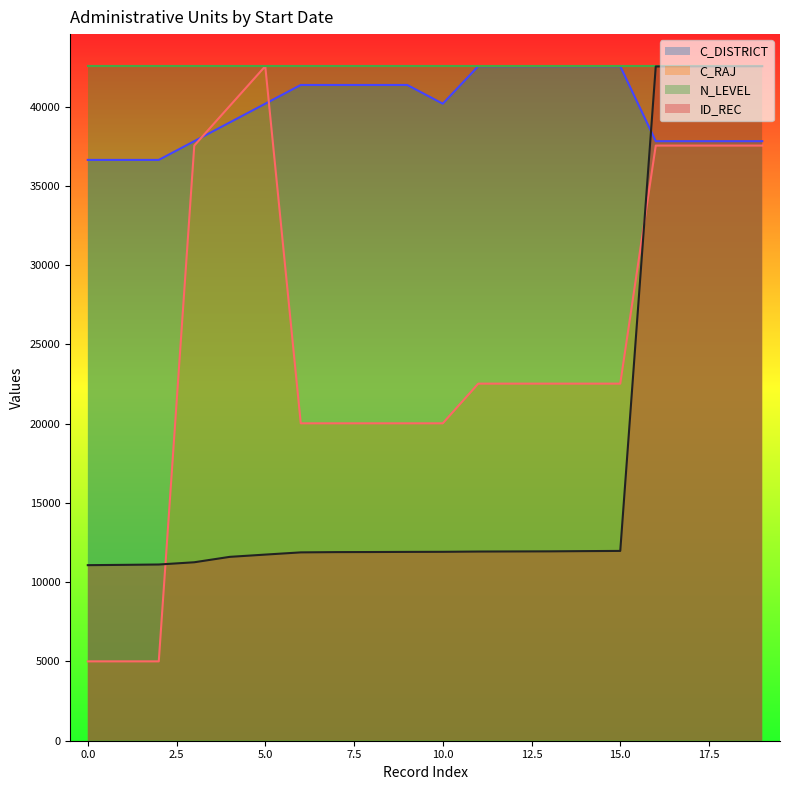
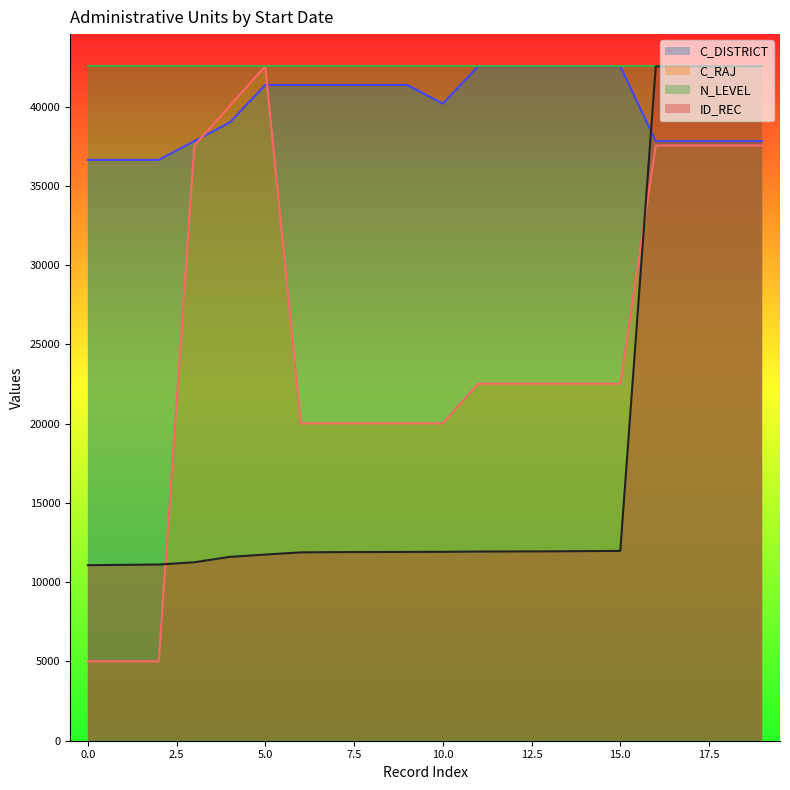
C_DISTRICT, 5.0: 40200 -> 41400
